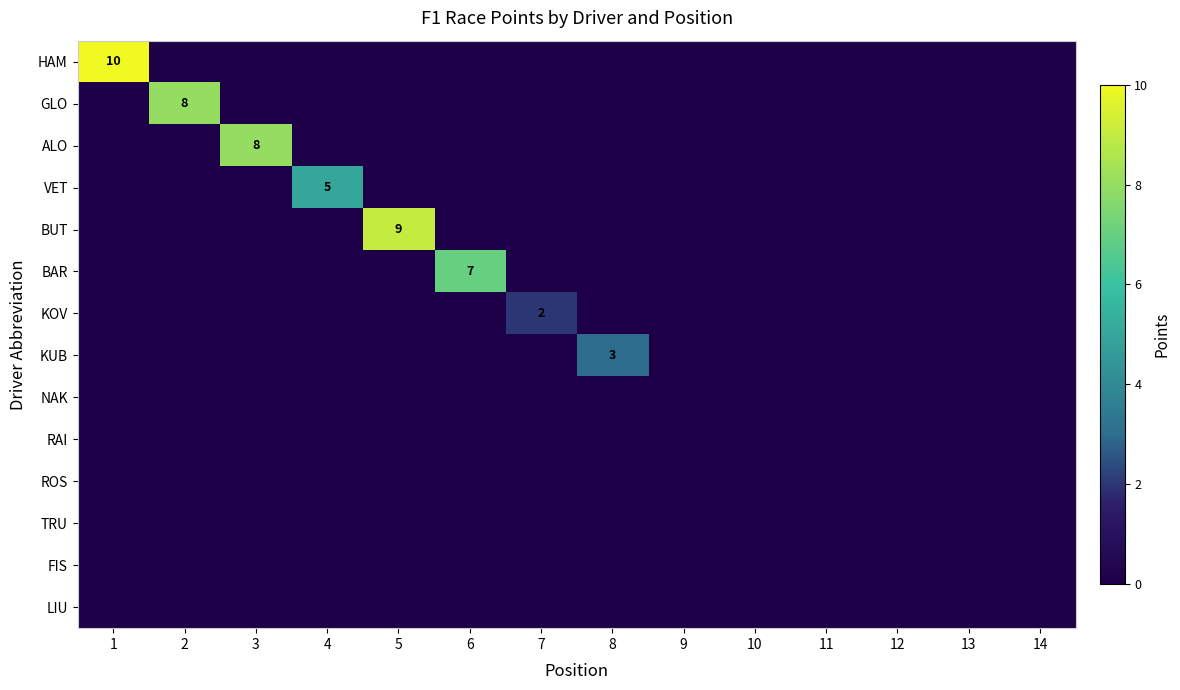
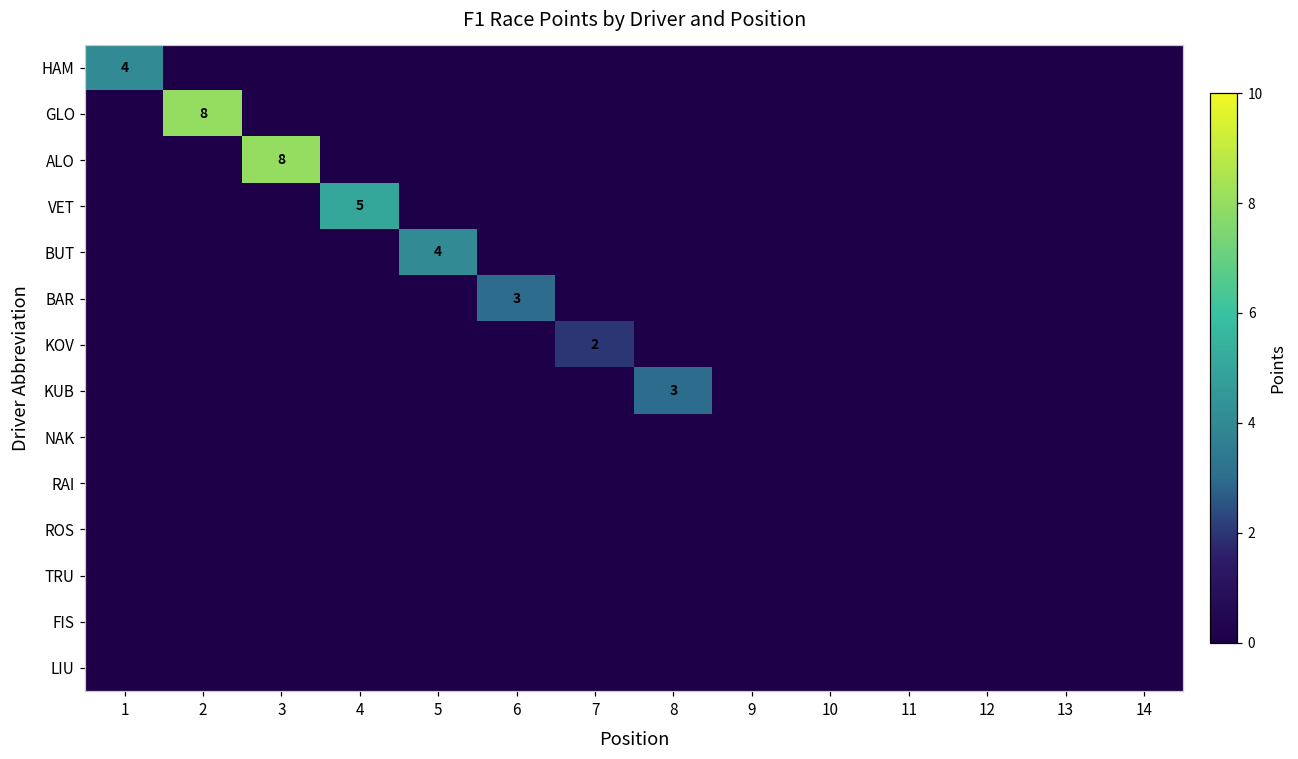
HAM, 1: 10 -> 4
BUT, 5: 9 -> 4
BAR, 6: 7 -> 3
